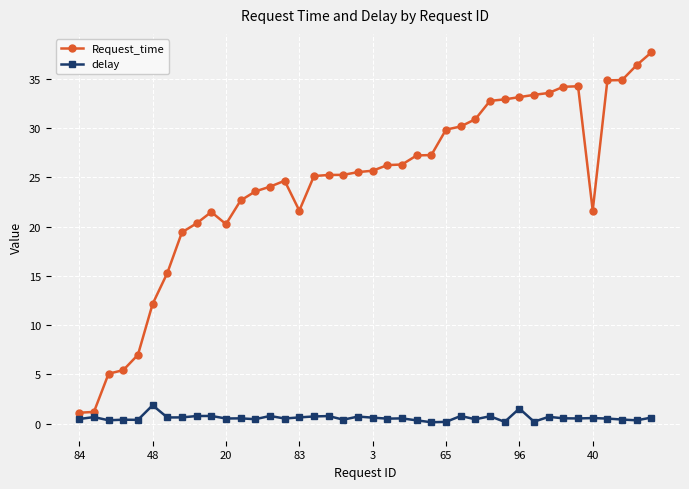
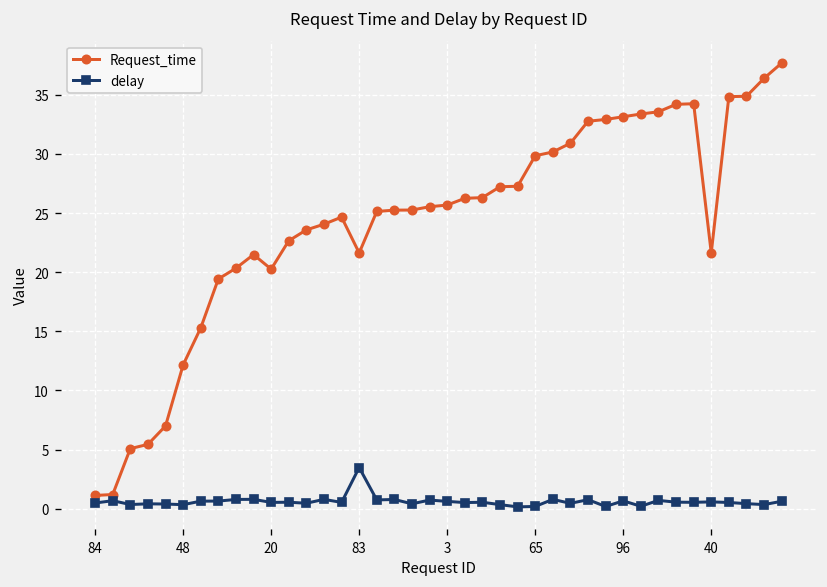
delay, 48: 2 -> 0
delay, 83: 1 -> 3
delay, 96: 2 -> 1
